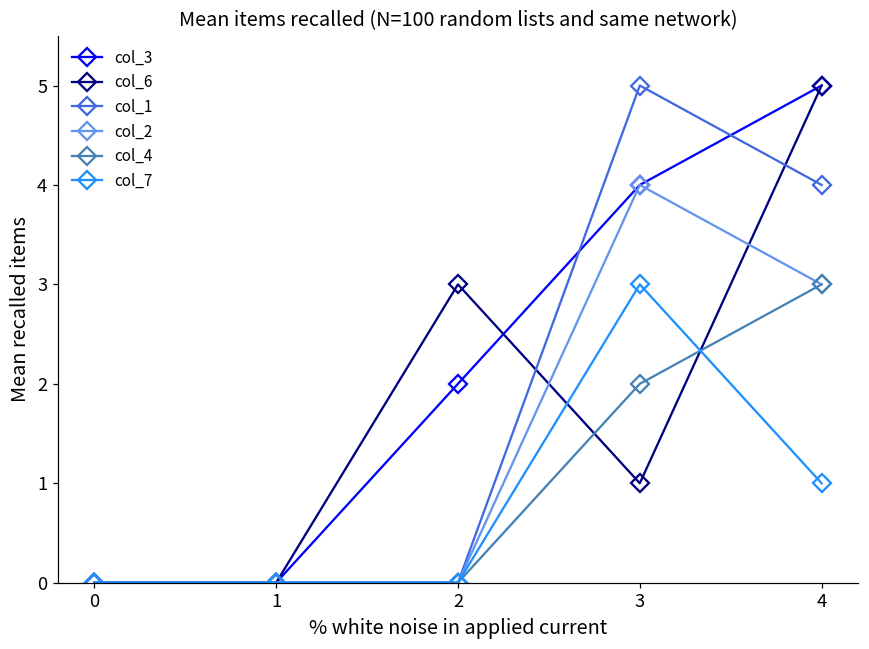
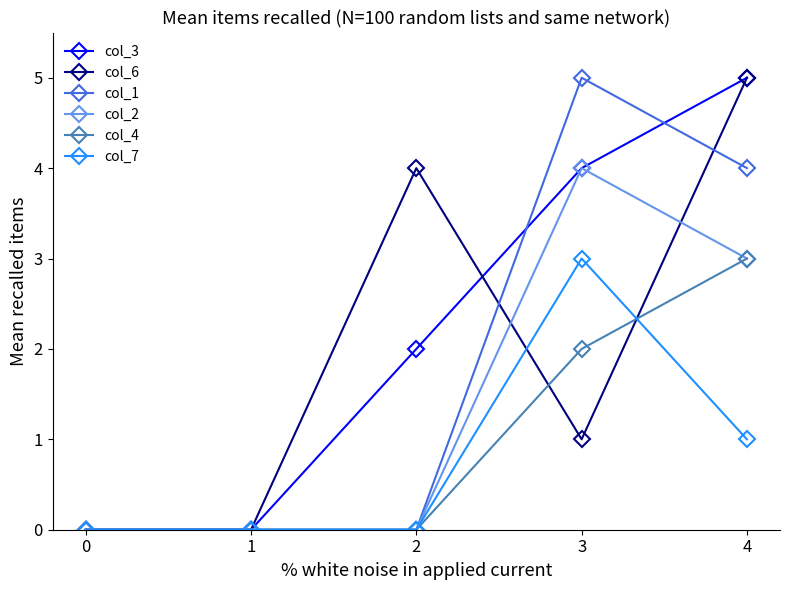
col_6, 2: 3 -> 4
